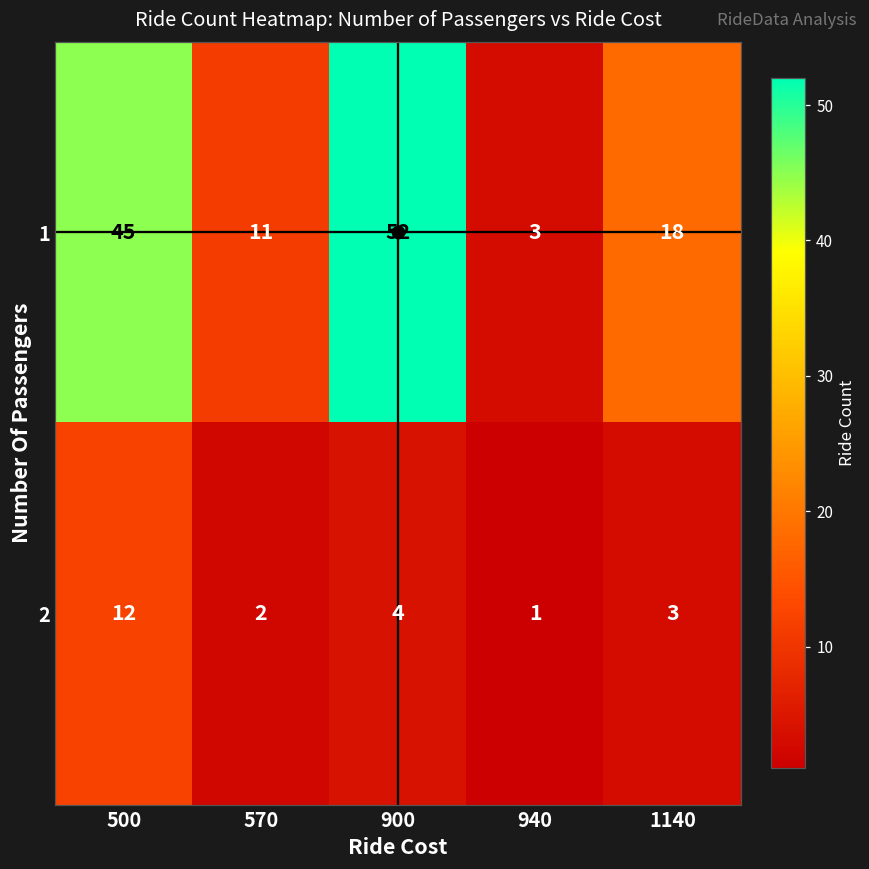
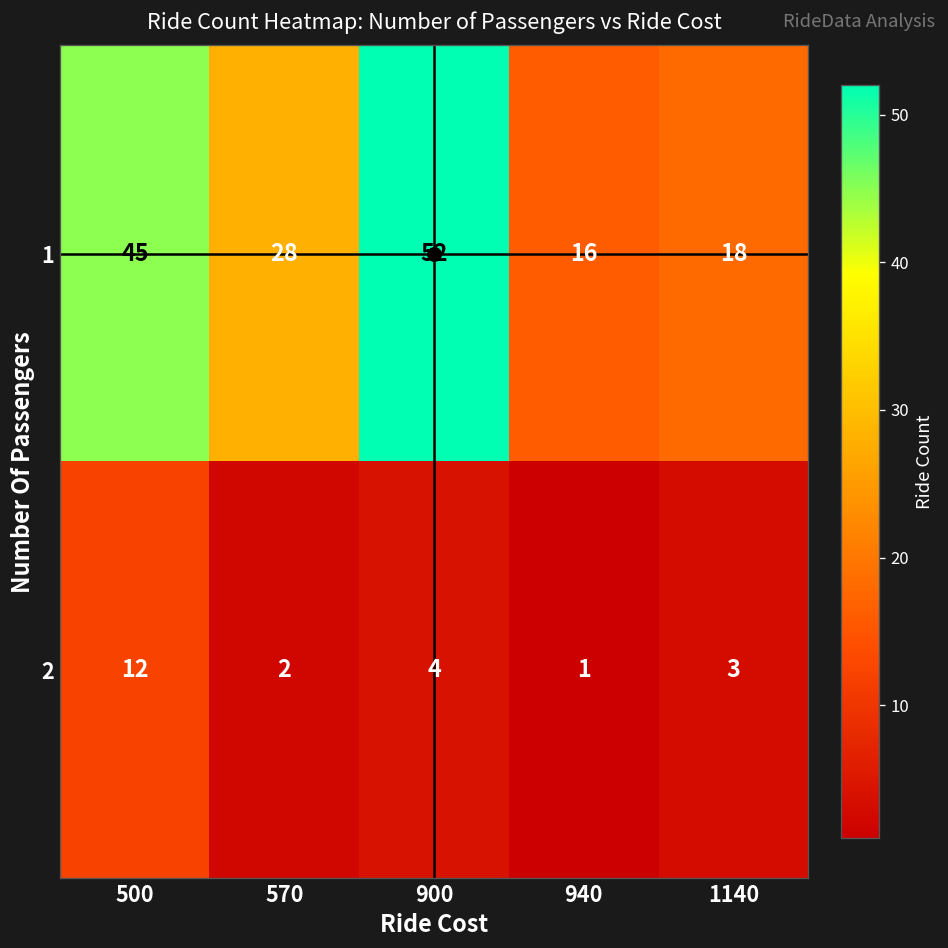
1, 570: 11 -> 28
1, 940: 3 -> 16
